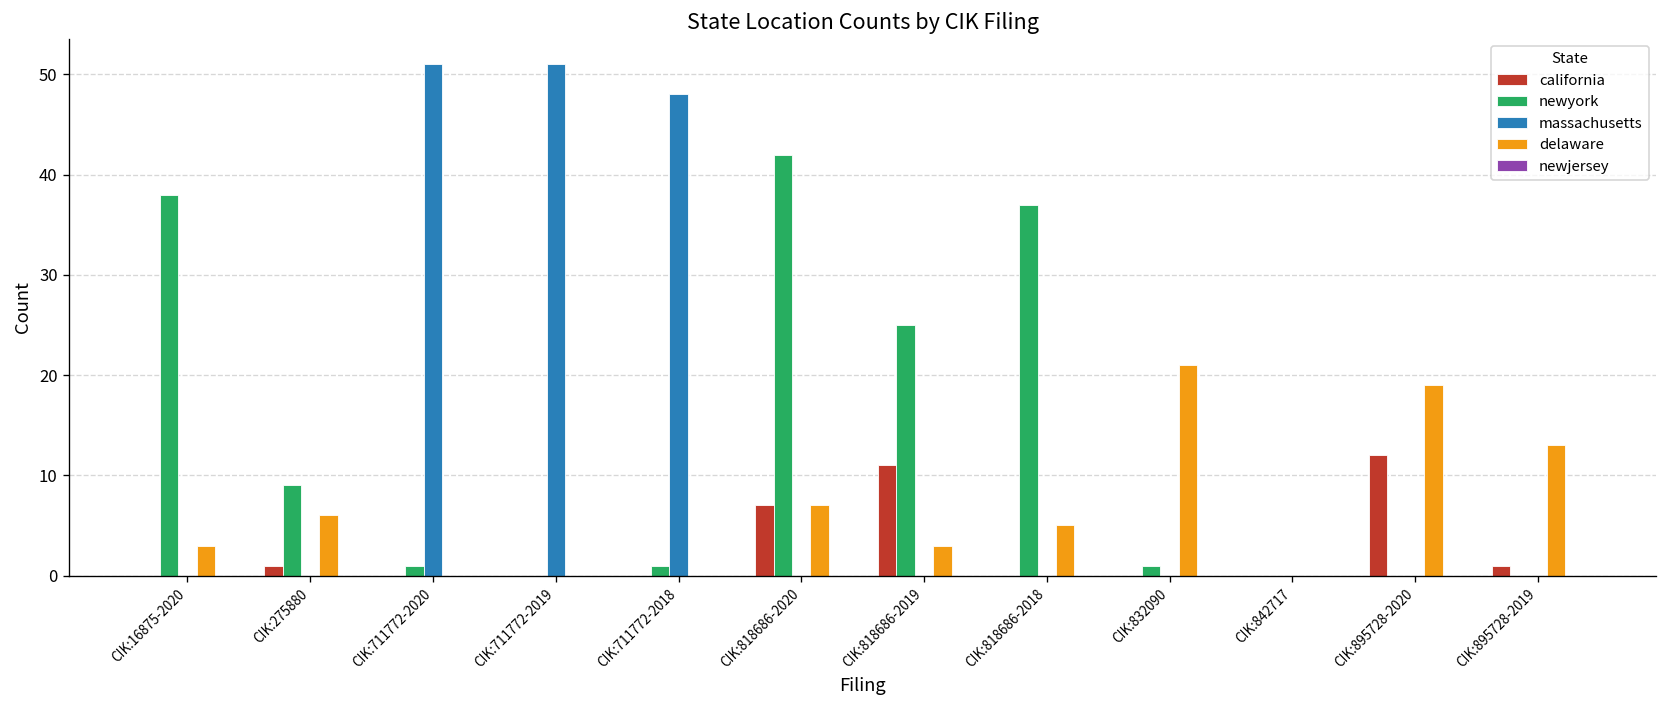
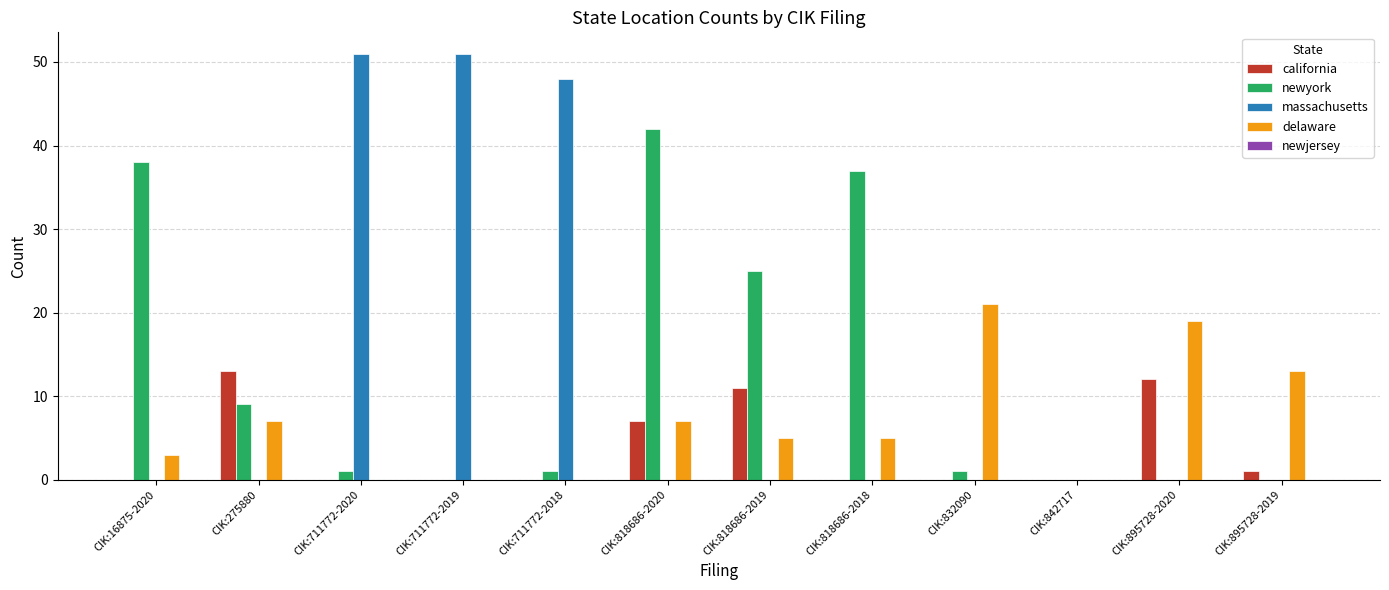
california, CIK:275880: 1 -> 13
delaware, CIK:275880: 6 -> 7
delaware, CIK:818686-2019: 3 -> 5
